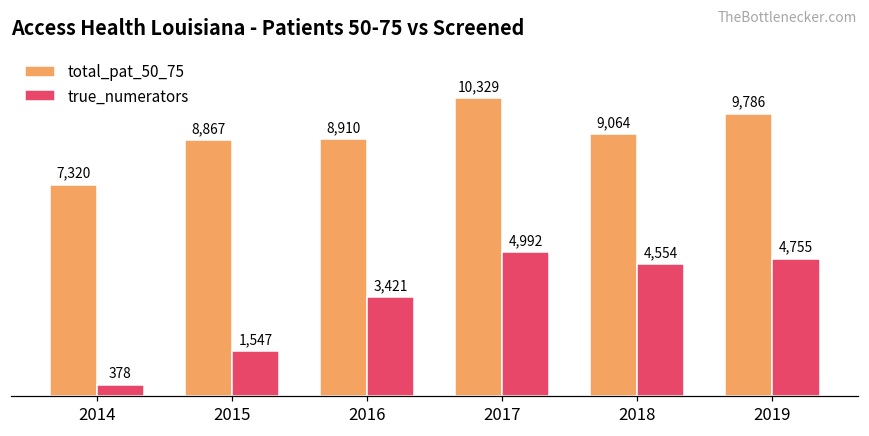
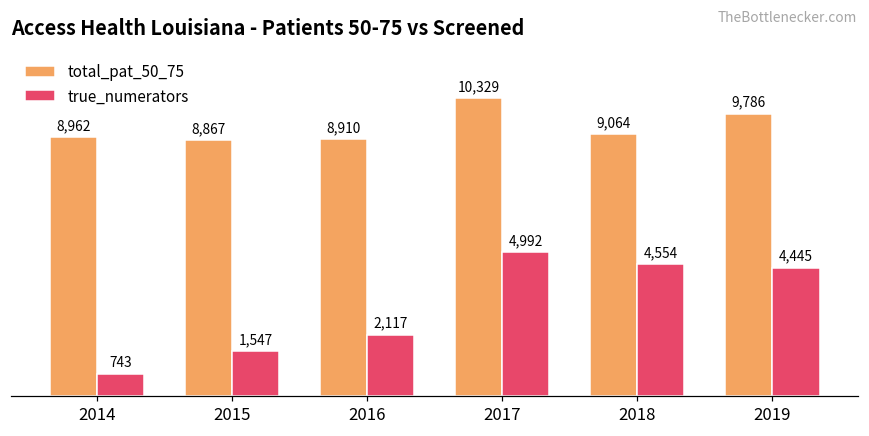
total_pat_50_75, 2014: 7,320 -> 8,962
true_numerators, 2014: 378 -> 743
true_numerators, 2016: 3,421 -> 2,117
true_numerators, 2019: 4,755 -> 4,445
